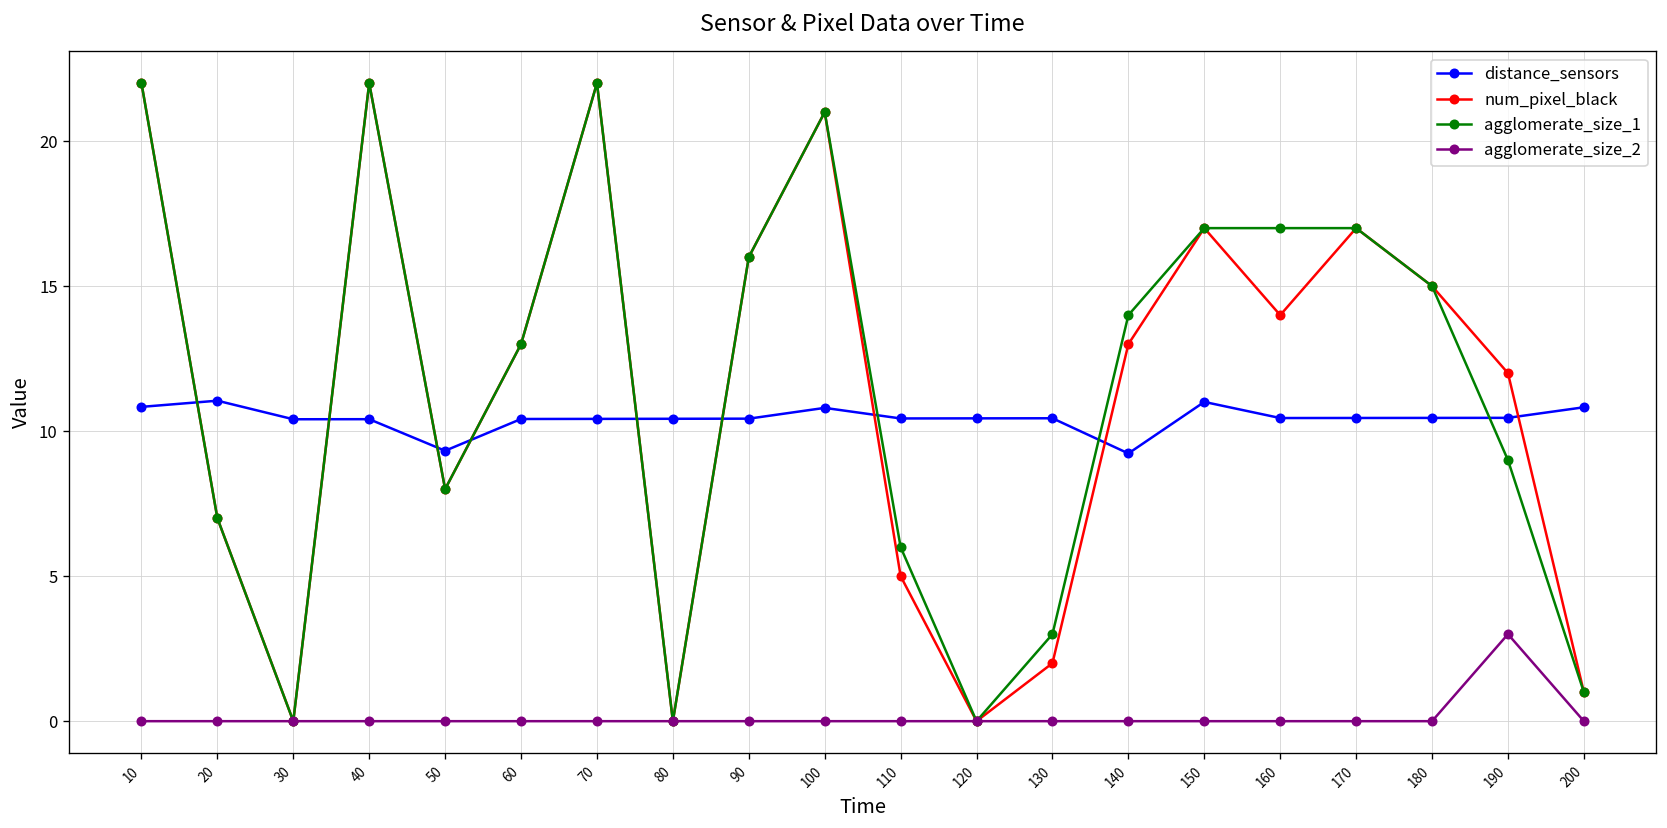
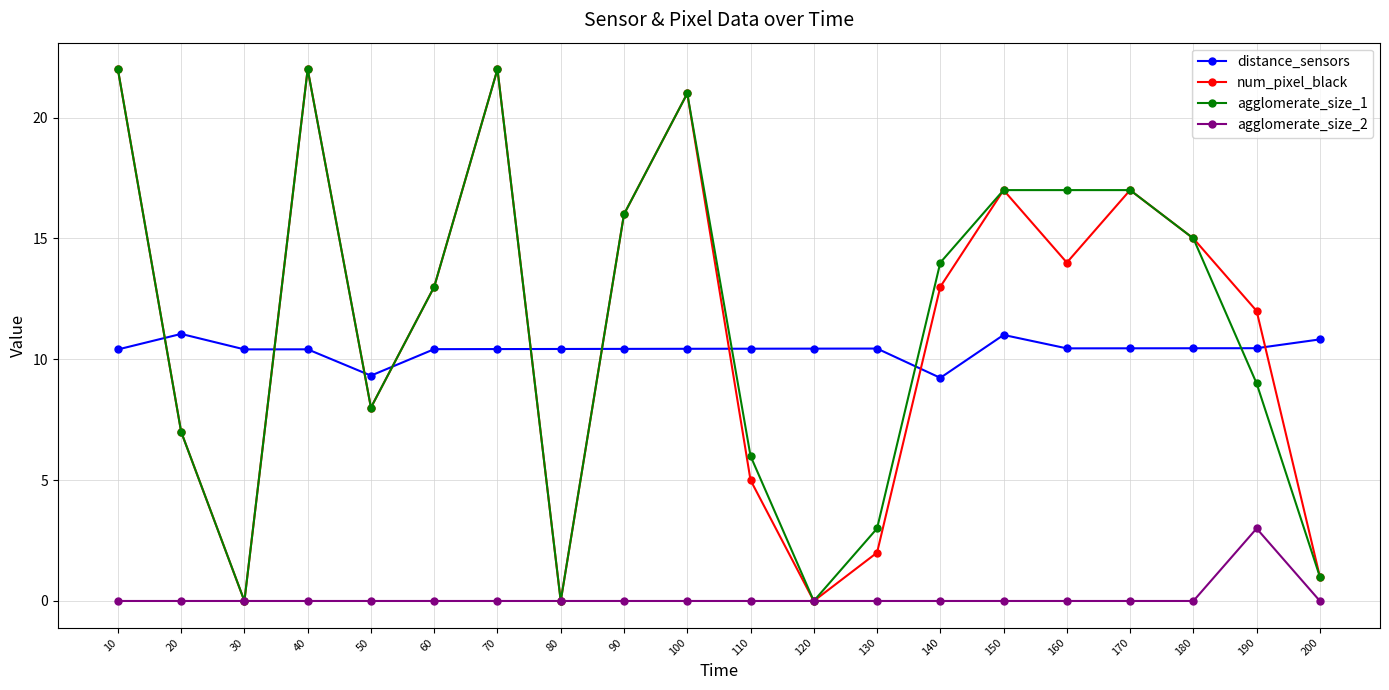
distance_sensors, 10: 10.8 -> 10.4
distance_sensors, 100: 10.8 -> 10.4
